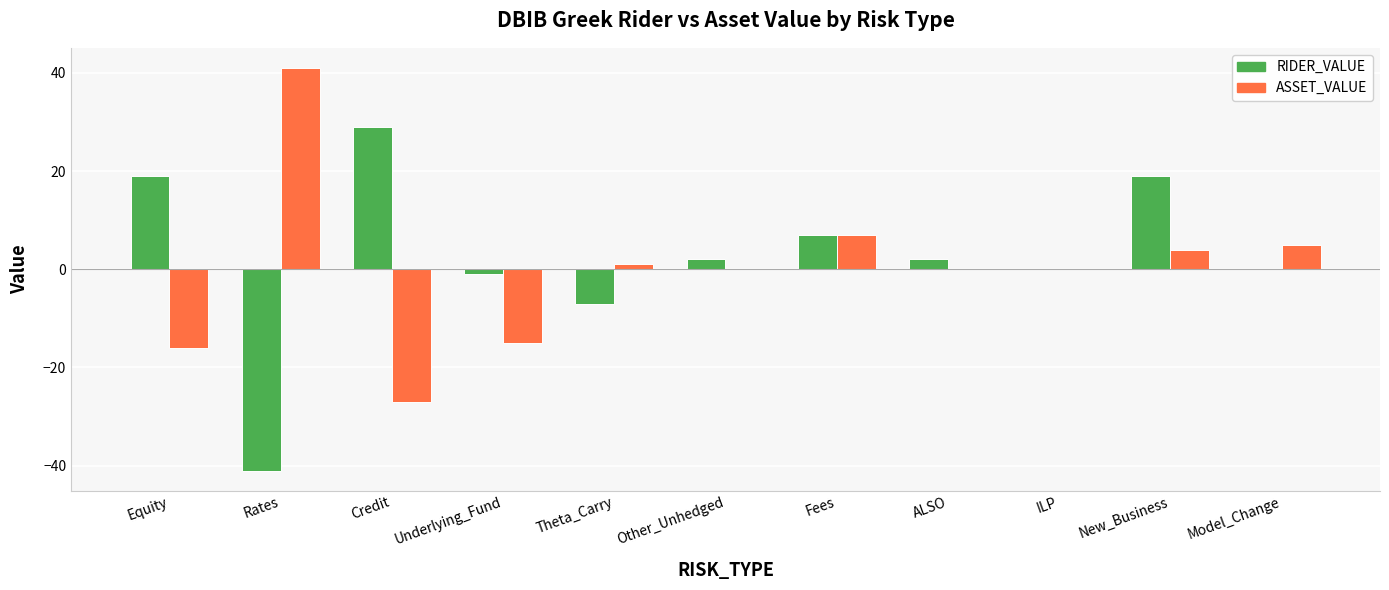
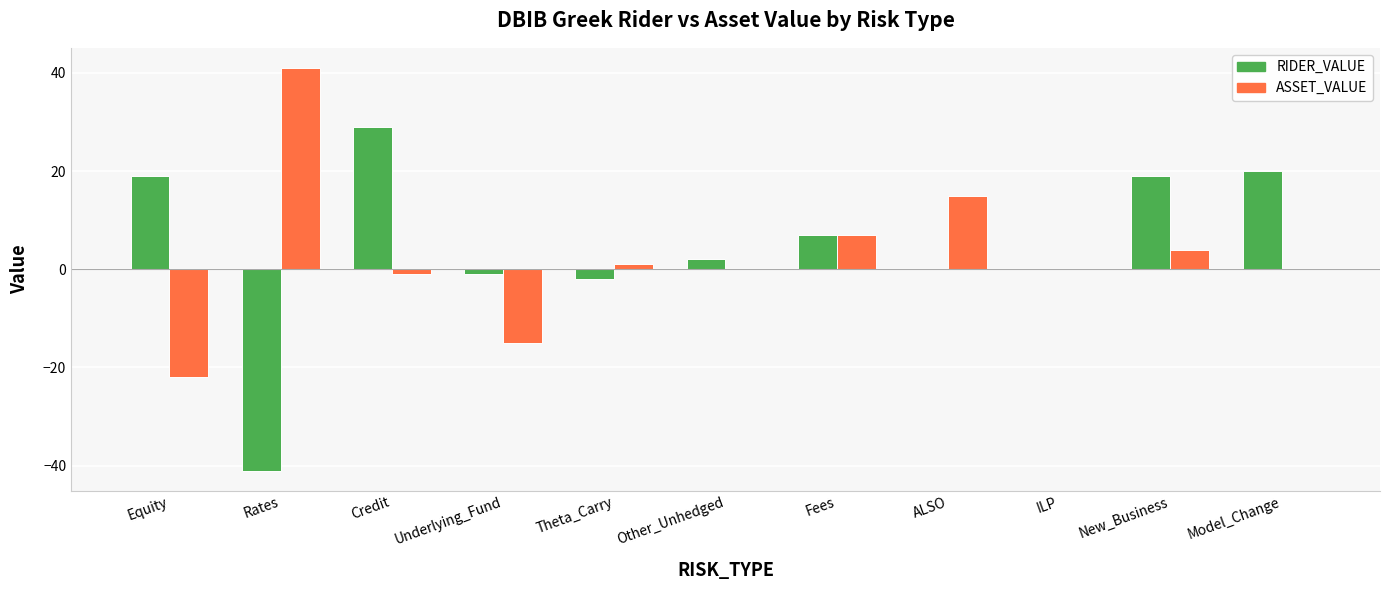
ASSET_VALUE, Equity: -16 -> -22
ASSET_VALUE, Credit: -27 -> -1
RIDER_VALUE, Theta_Carry: -7 -> -2
RIDER_VALUE, ALSO: 2 -> 0
ASSET_VALUE, ALSO: 0 -> 15
RIDER_VALUE, Model_Change: 0 -> 20
ASSET_VALUE, Model_Change: 5 -> 0
